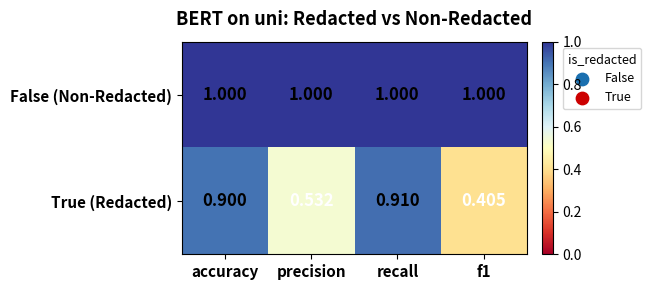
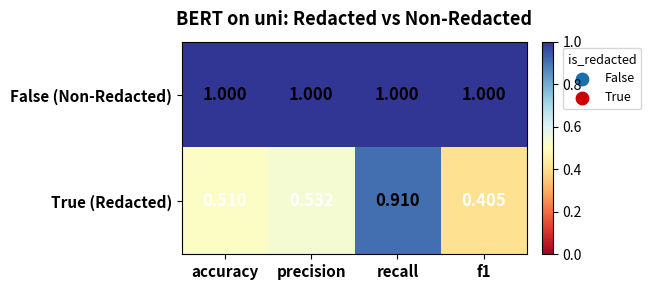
True (Redacted), accuracy: 0.900 -> 0.510
